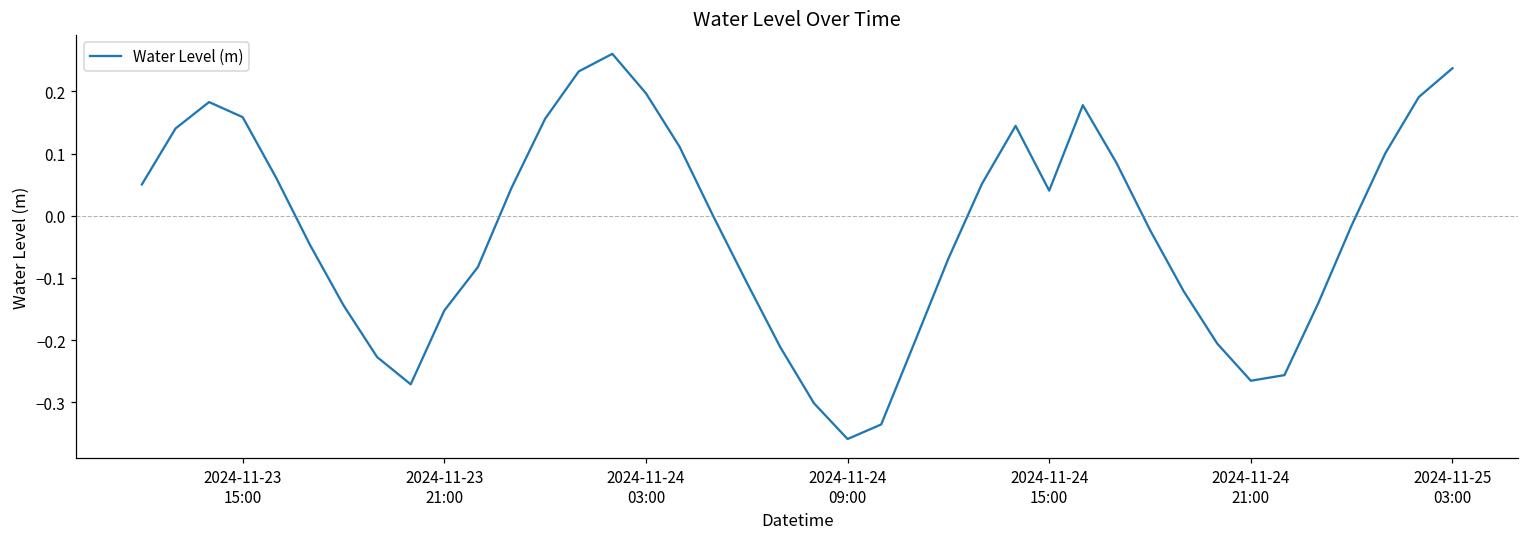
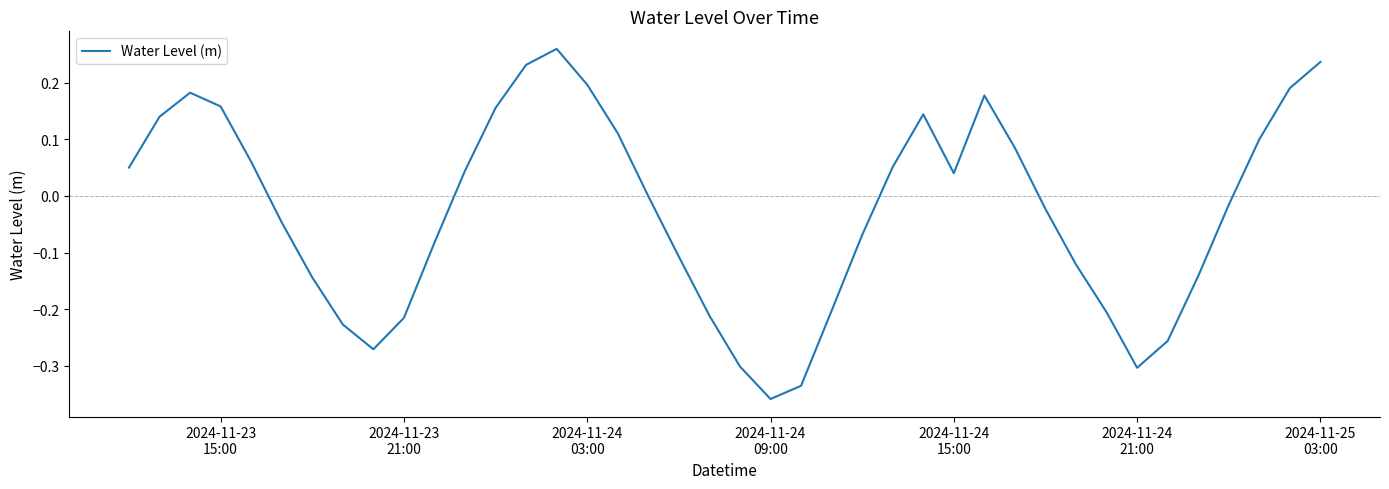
2024-11-23 21:00: -0.15 -> -0.22
2024-11-24 21:00: -0.27 -> -0.30
